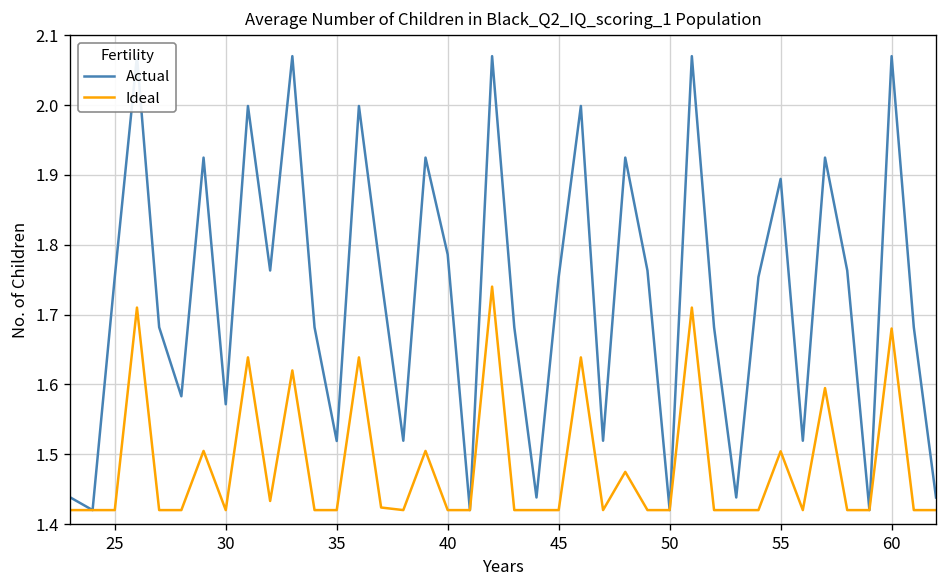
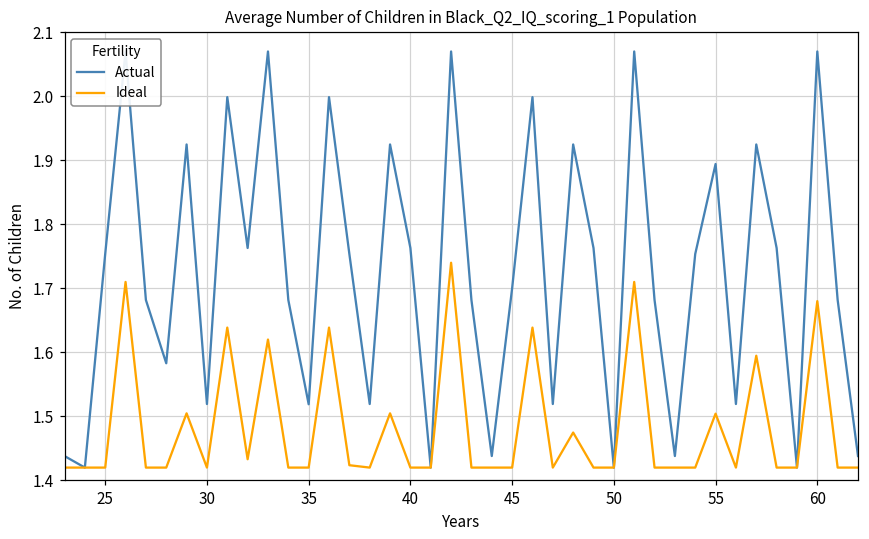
Actual, 30: 1.57 -> 1.52
Actual, 40: 1.79 -> 1.76
Actual, 45: 1.75 -> 1.70
